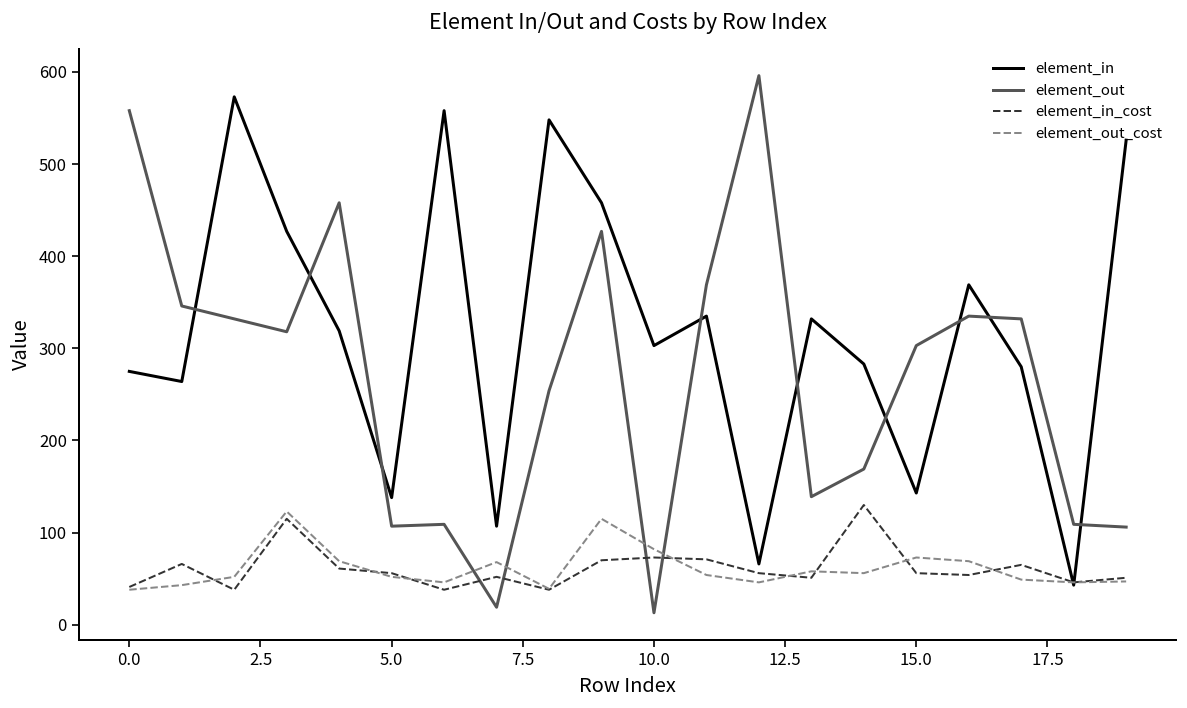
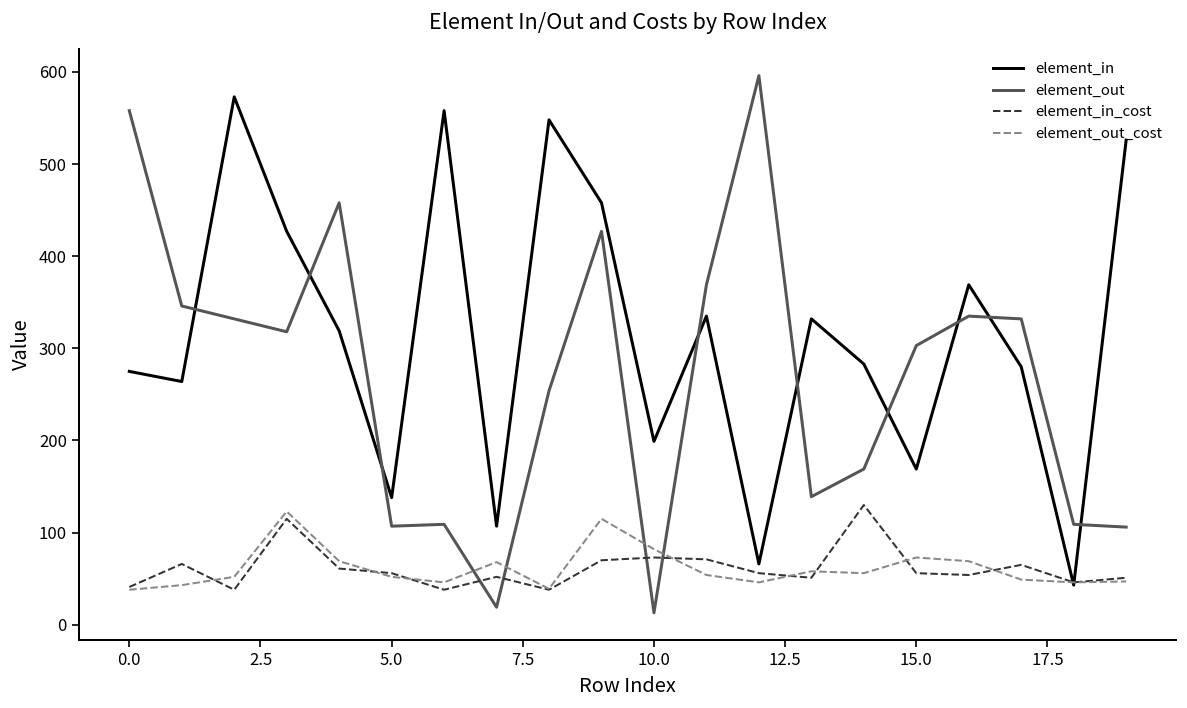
element_in, 10.0: 300 -> 200
element_in, 15.0: 140 -> 170
